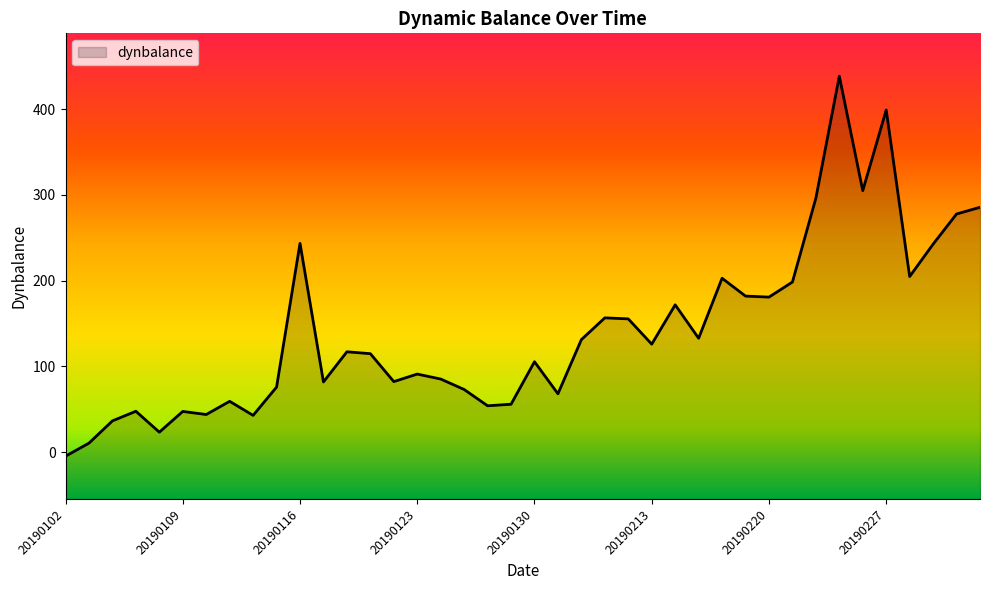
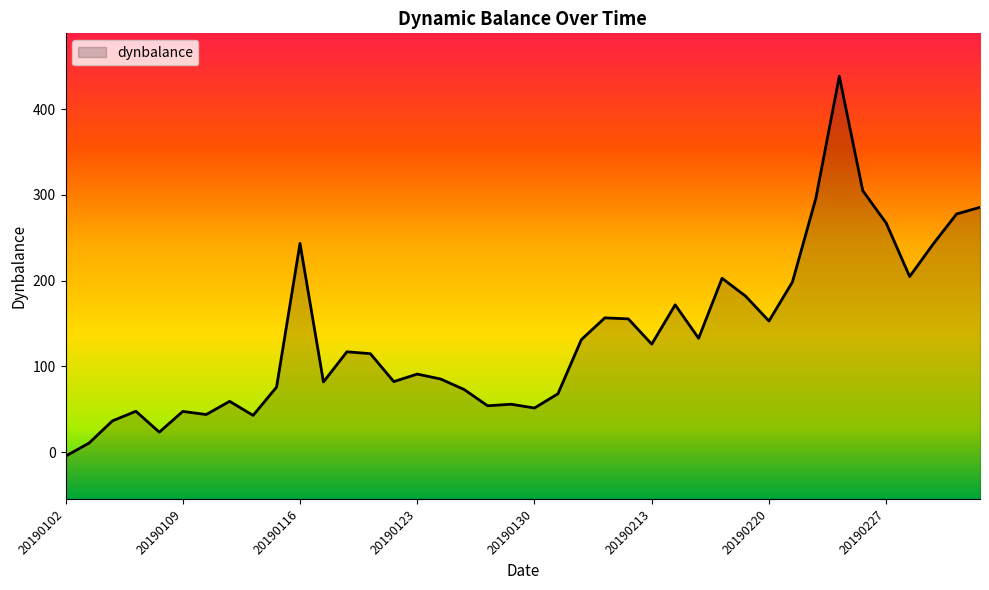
20190130: 110 -> 50
20190220: 180 -> 150
20190227: 400 -> 270
